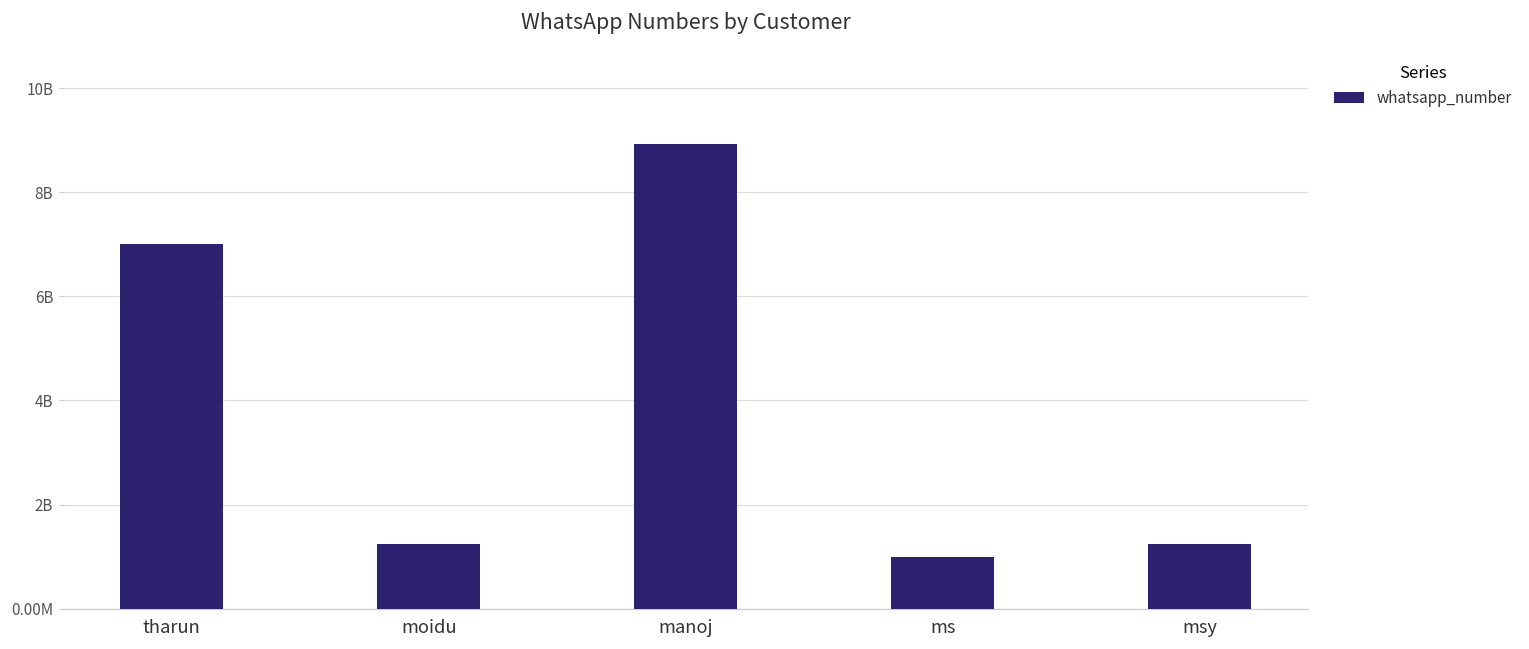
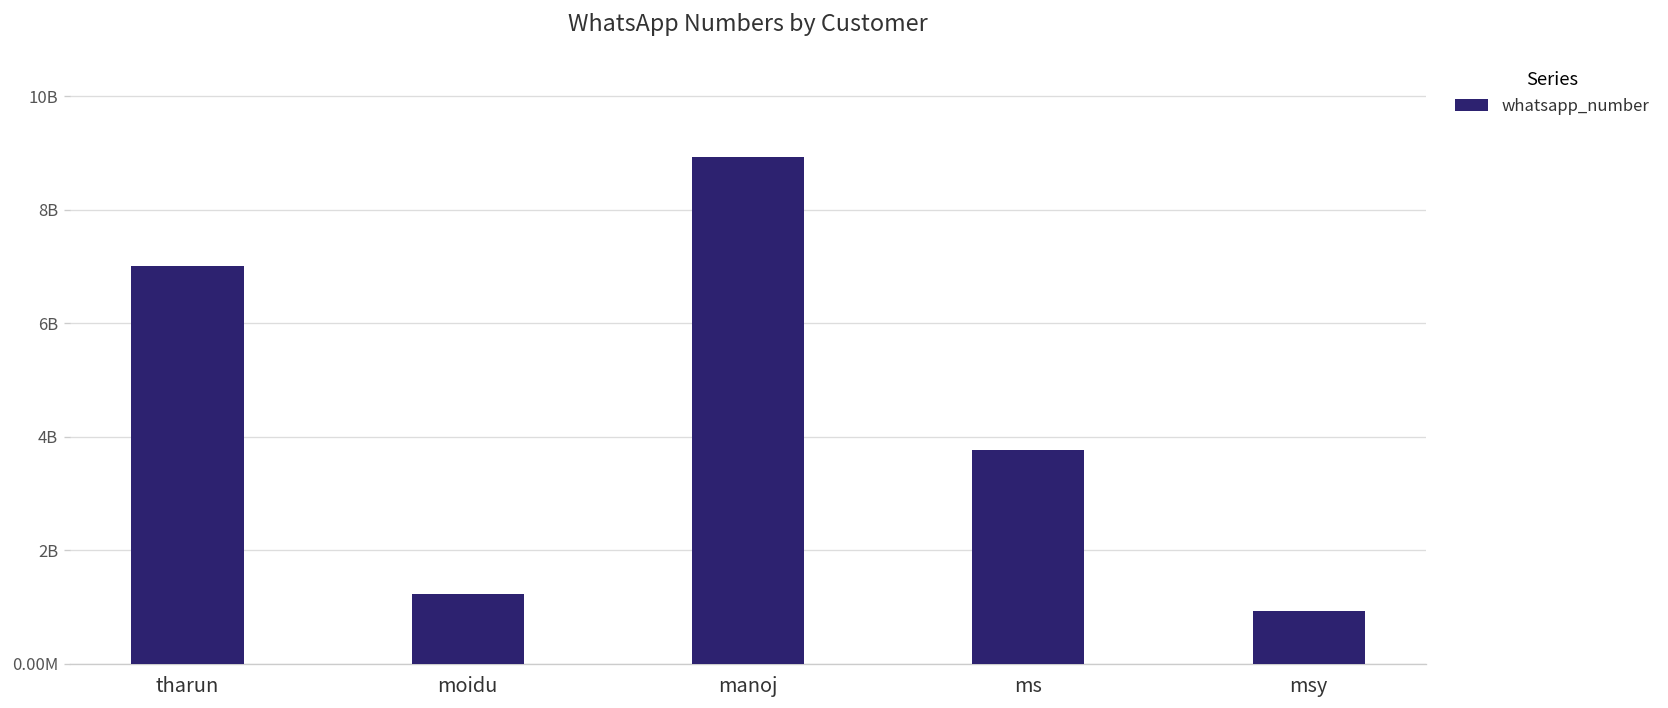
ms: 1000000000 -> 3800000000
msy: 1200000000 -> 900000000
